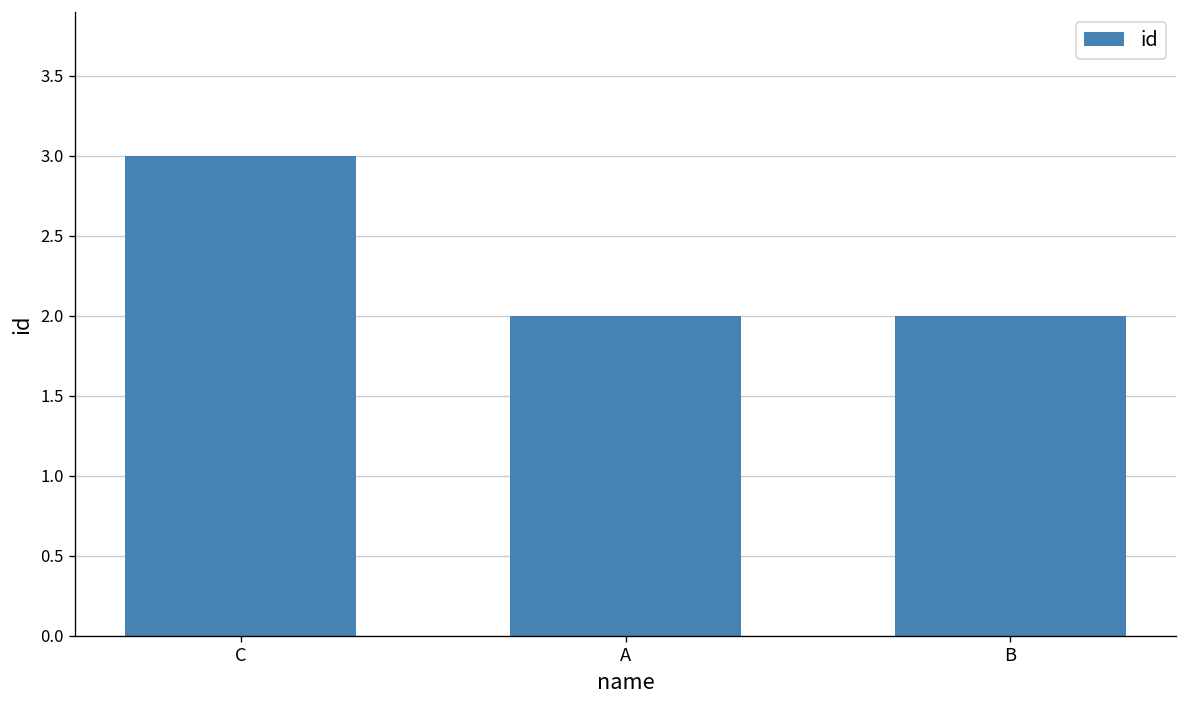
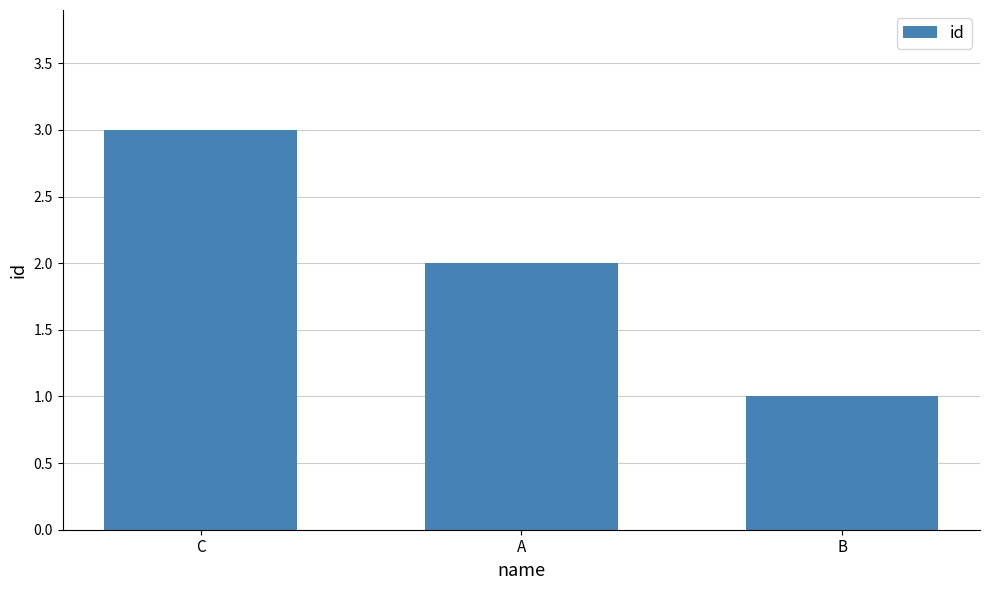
B: 2 -> 1
